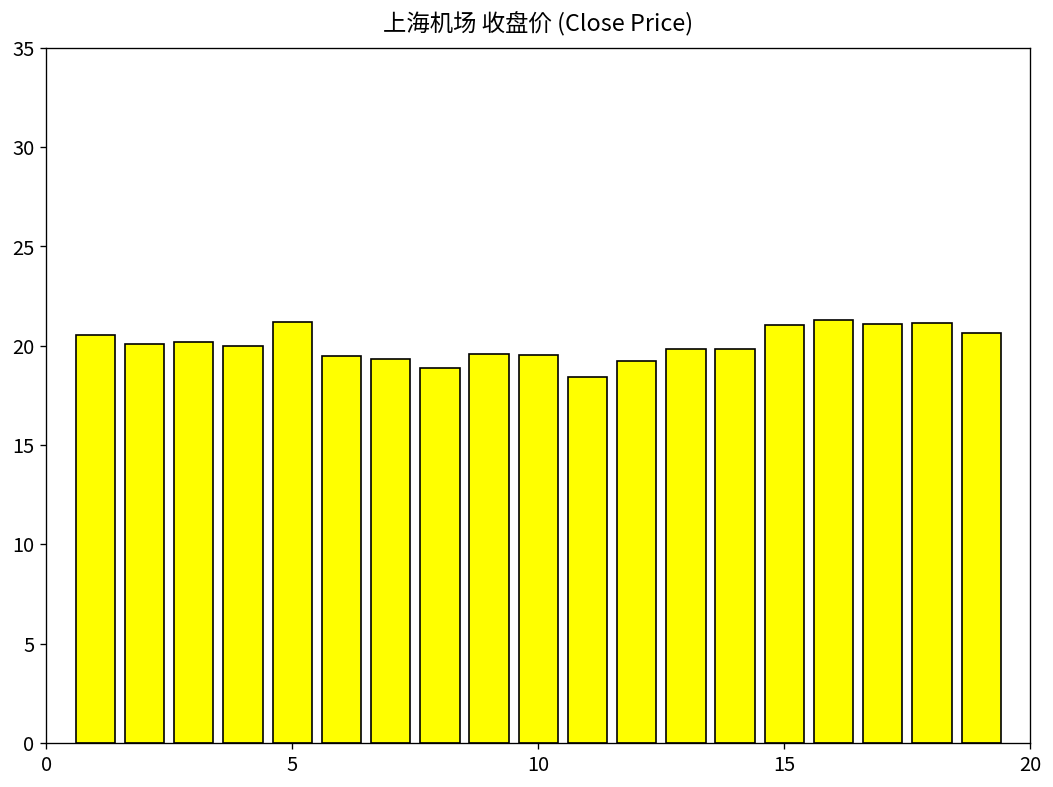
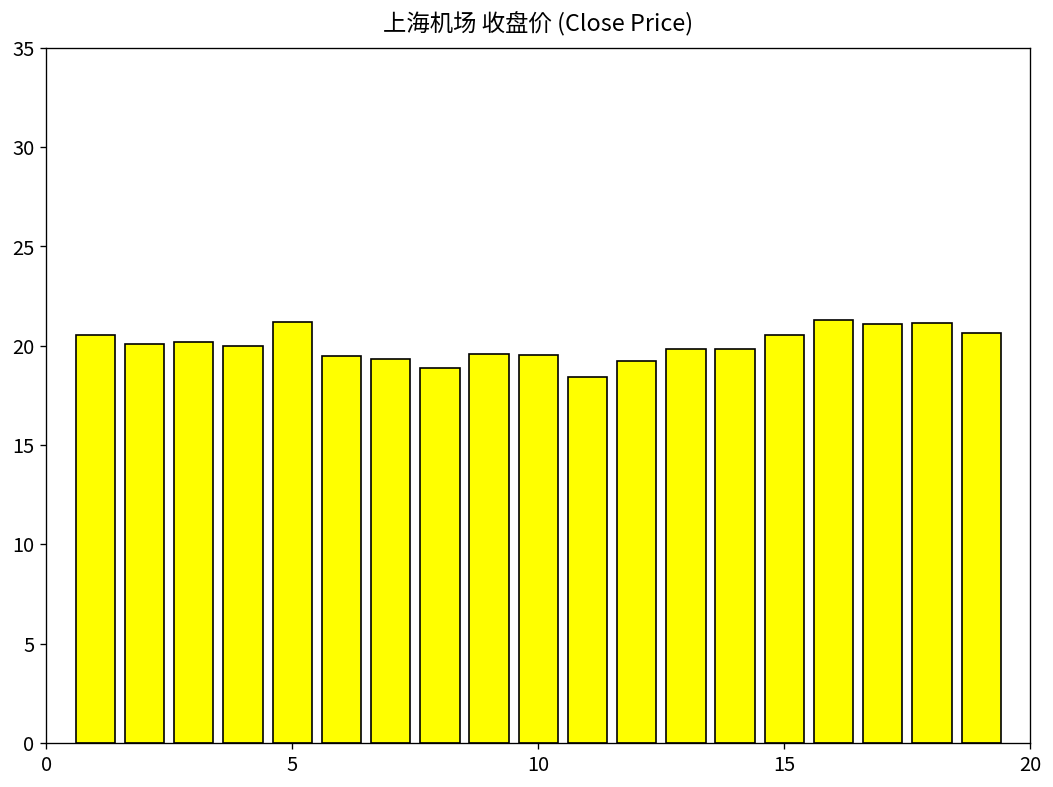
15: 21.1 -> 20.5
